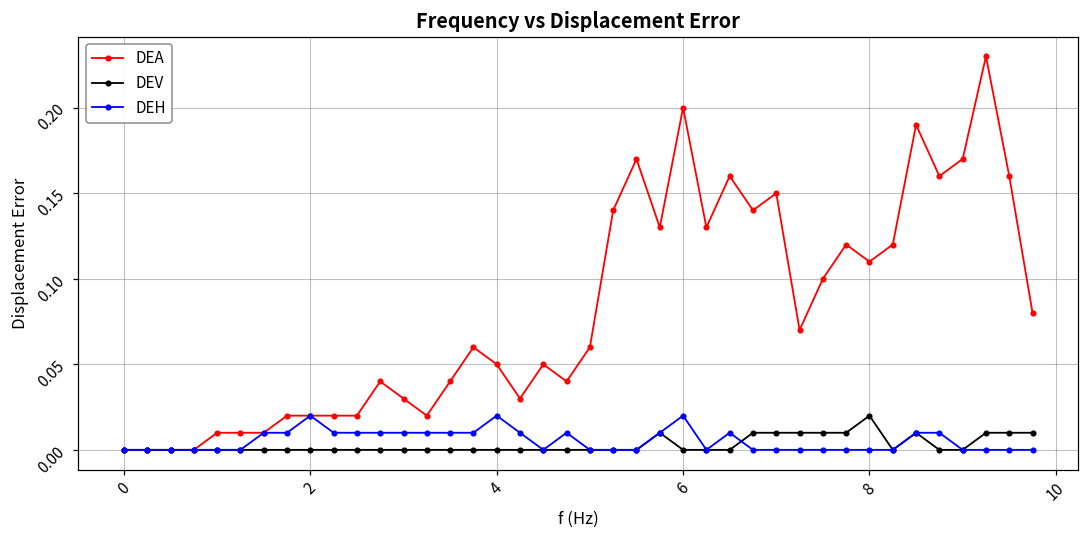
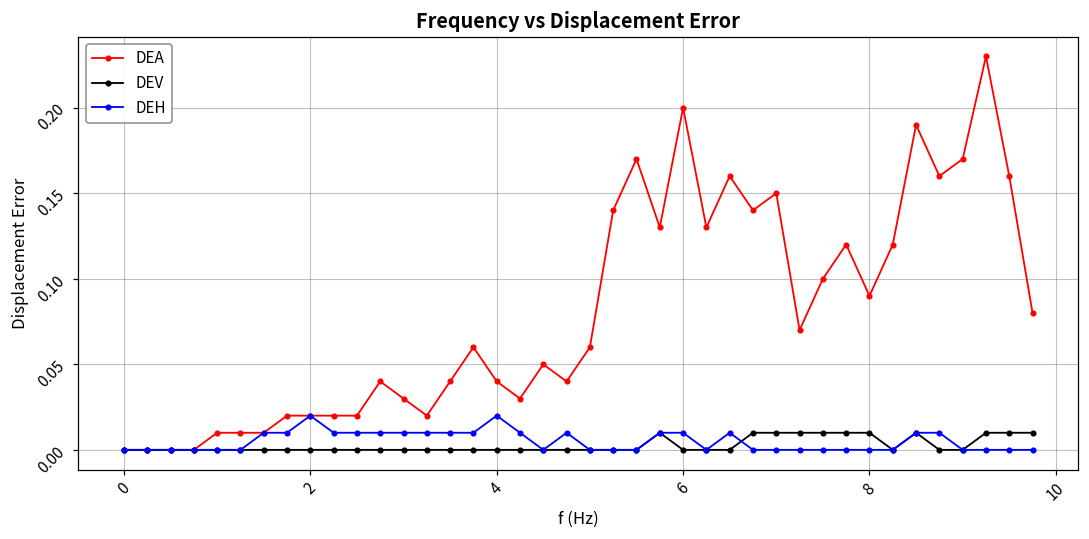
DEA, 4: 0.05 -> 0.04
DEH, 6: 0.02 -> 0.01
DEA, 8: 0.11 -> 0.09
DEV, 8: 0.02 -> 0.01
